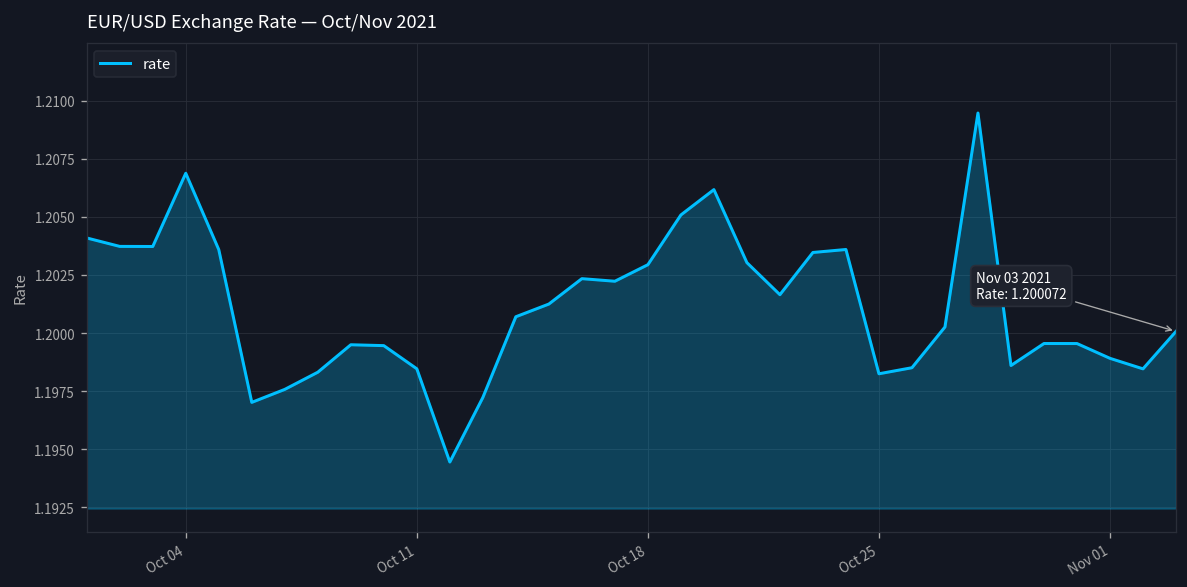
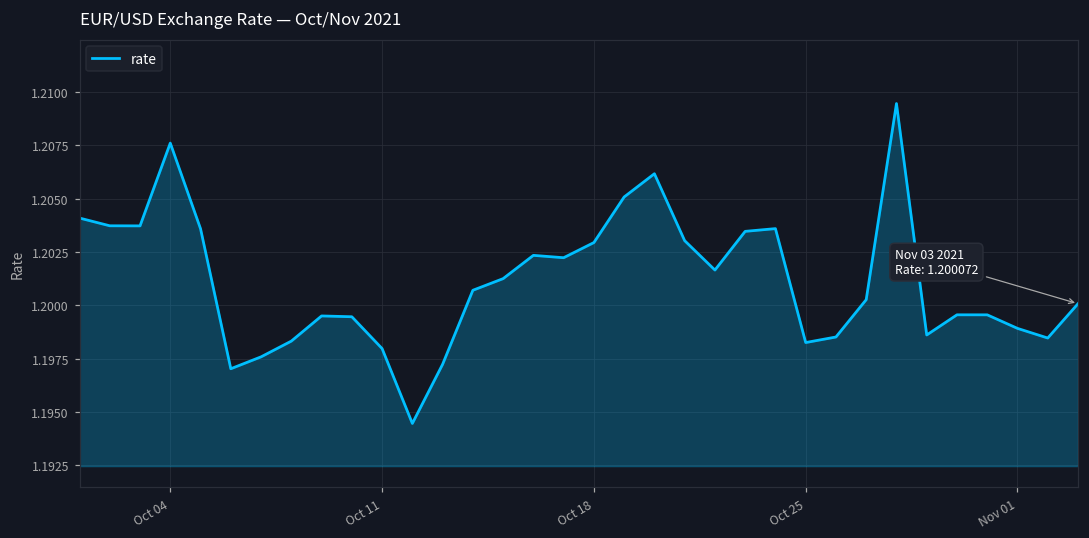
Oct 04: 1.2069 -> 1.2076
Oct 11: 1.1985 -> 1.1980
